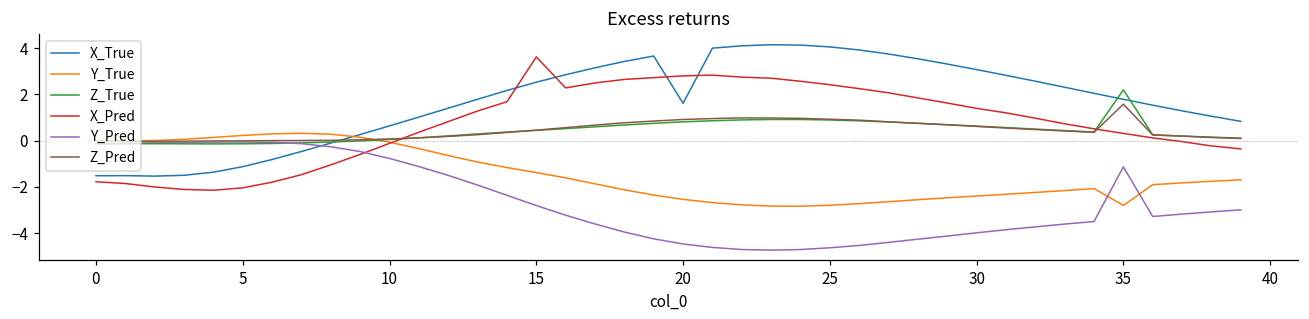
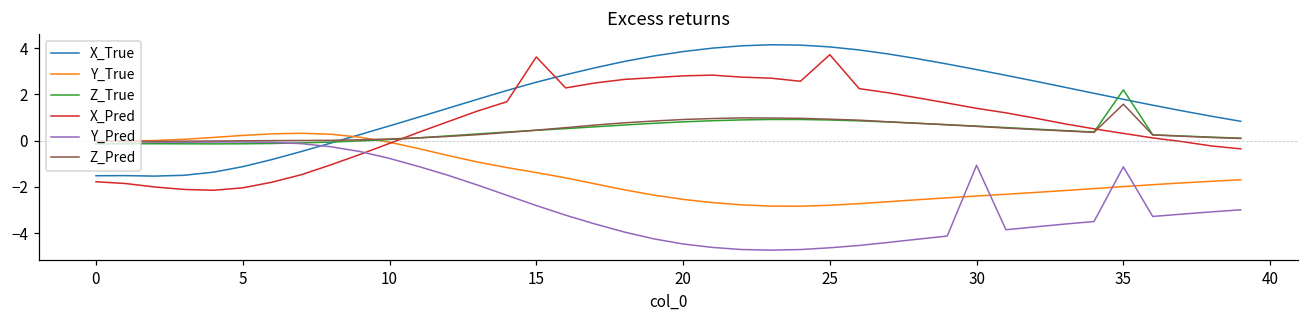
X_True, 20: 1.6 -> 3.9
X_Pred, 25: 2.4 -> 3.7
Y_Pred, 30: -4.0 -> -1.1
Y_True, 35: -2.8 -> -2.0
